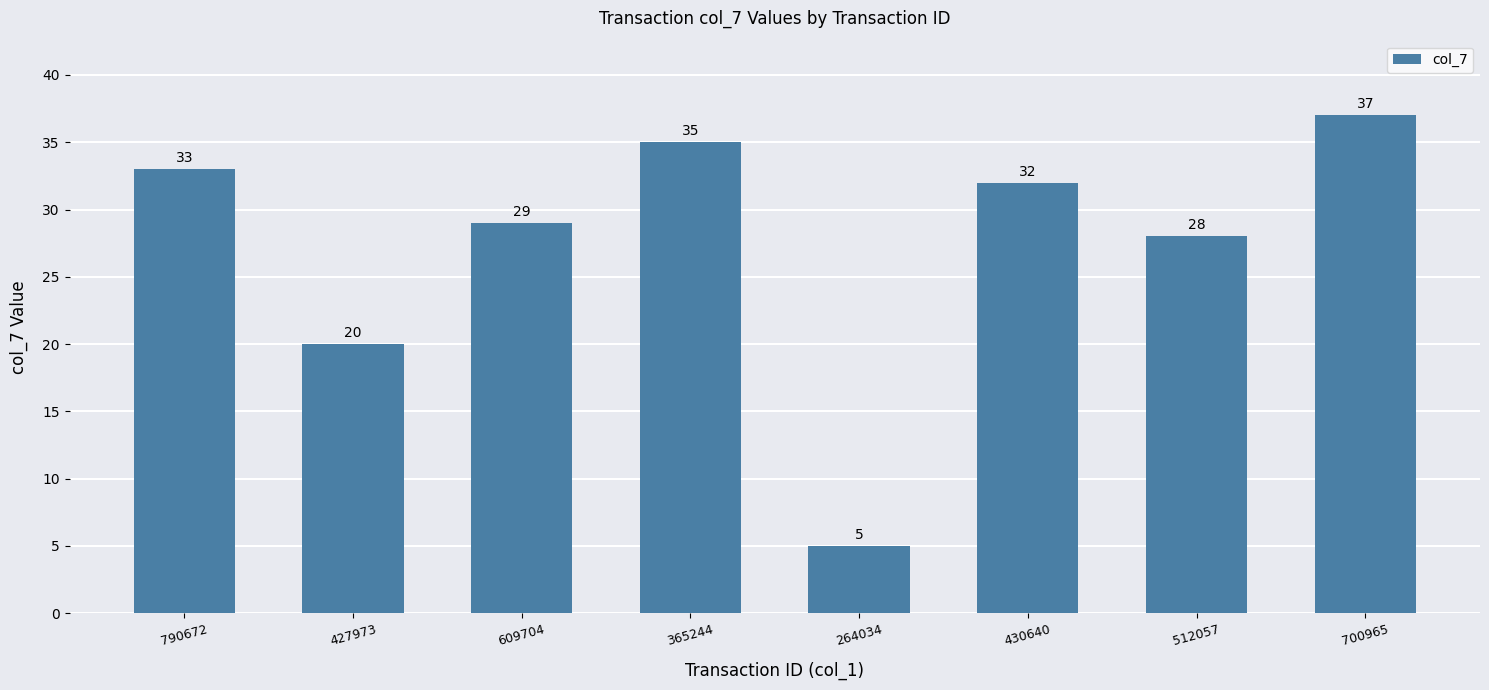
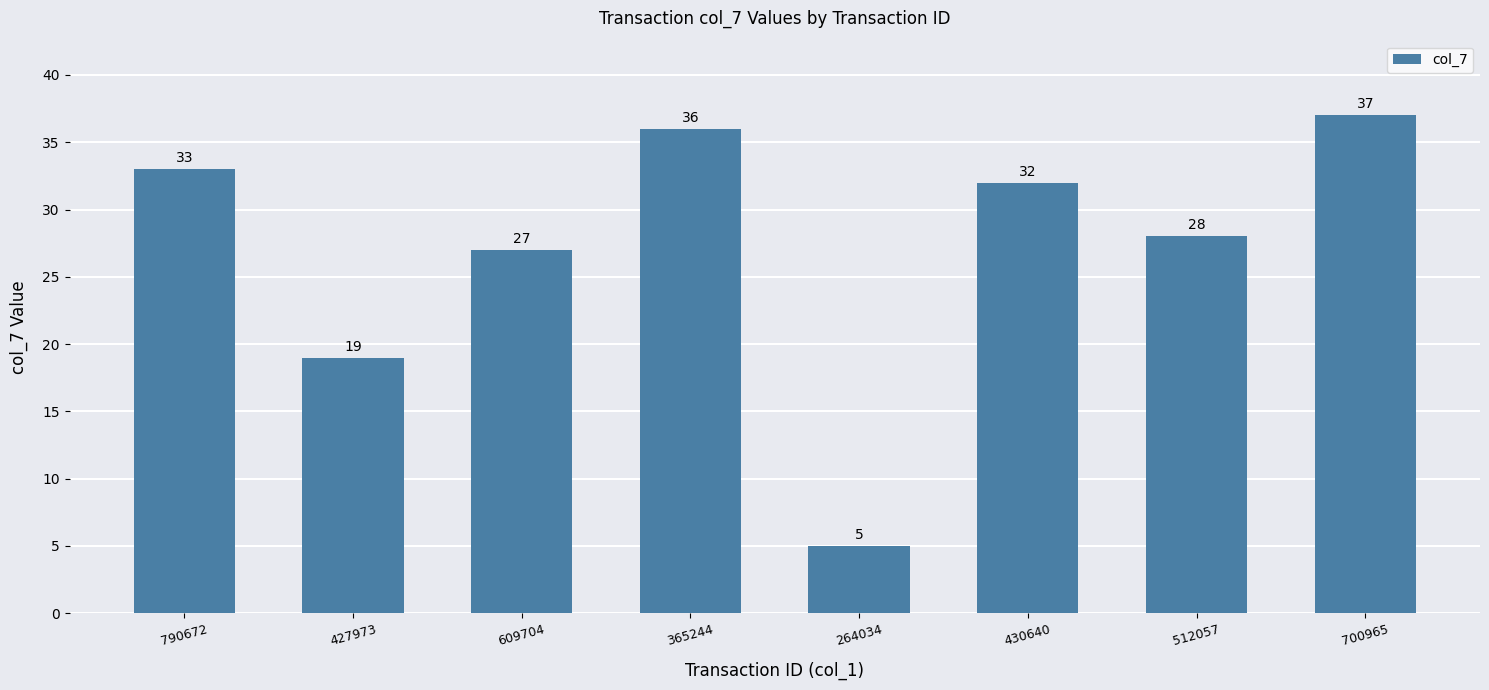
427973: 20 -> 19
609704: 29 -> 27
365244: 35 -> 36
